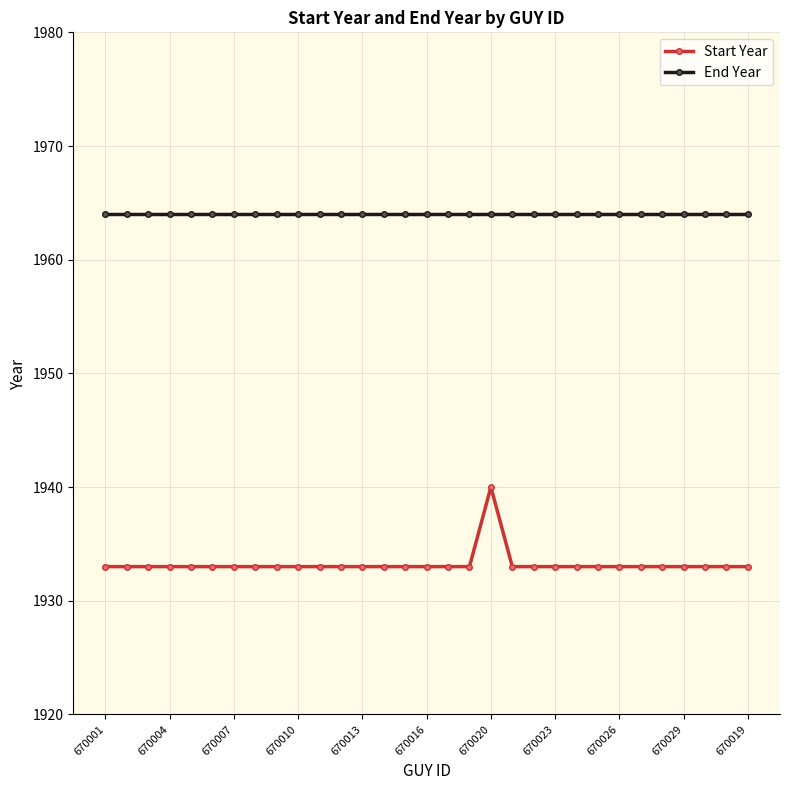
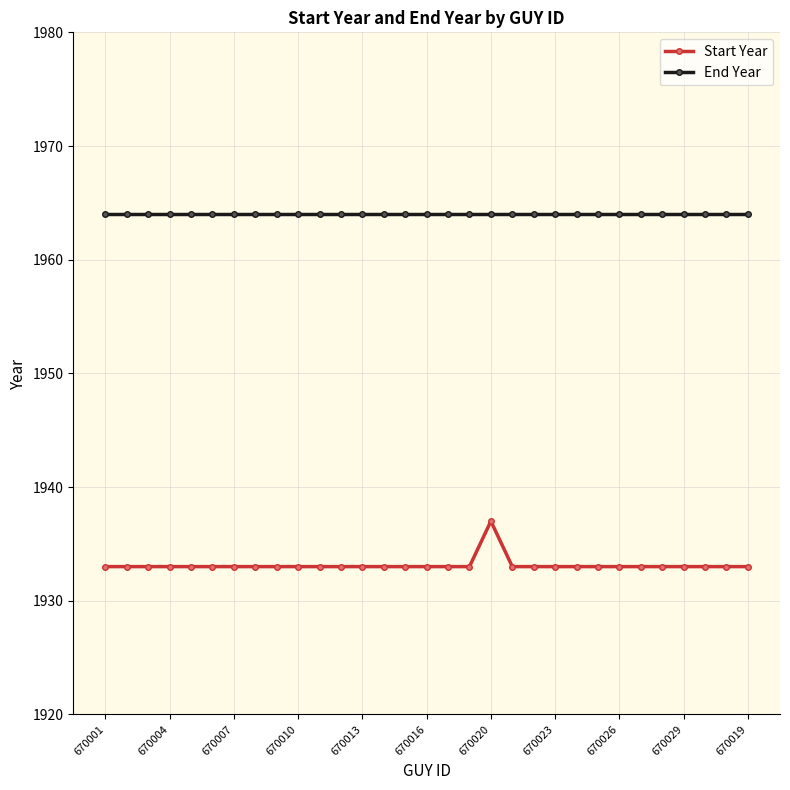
Start Year, 670020: 1940 -> 1937
